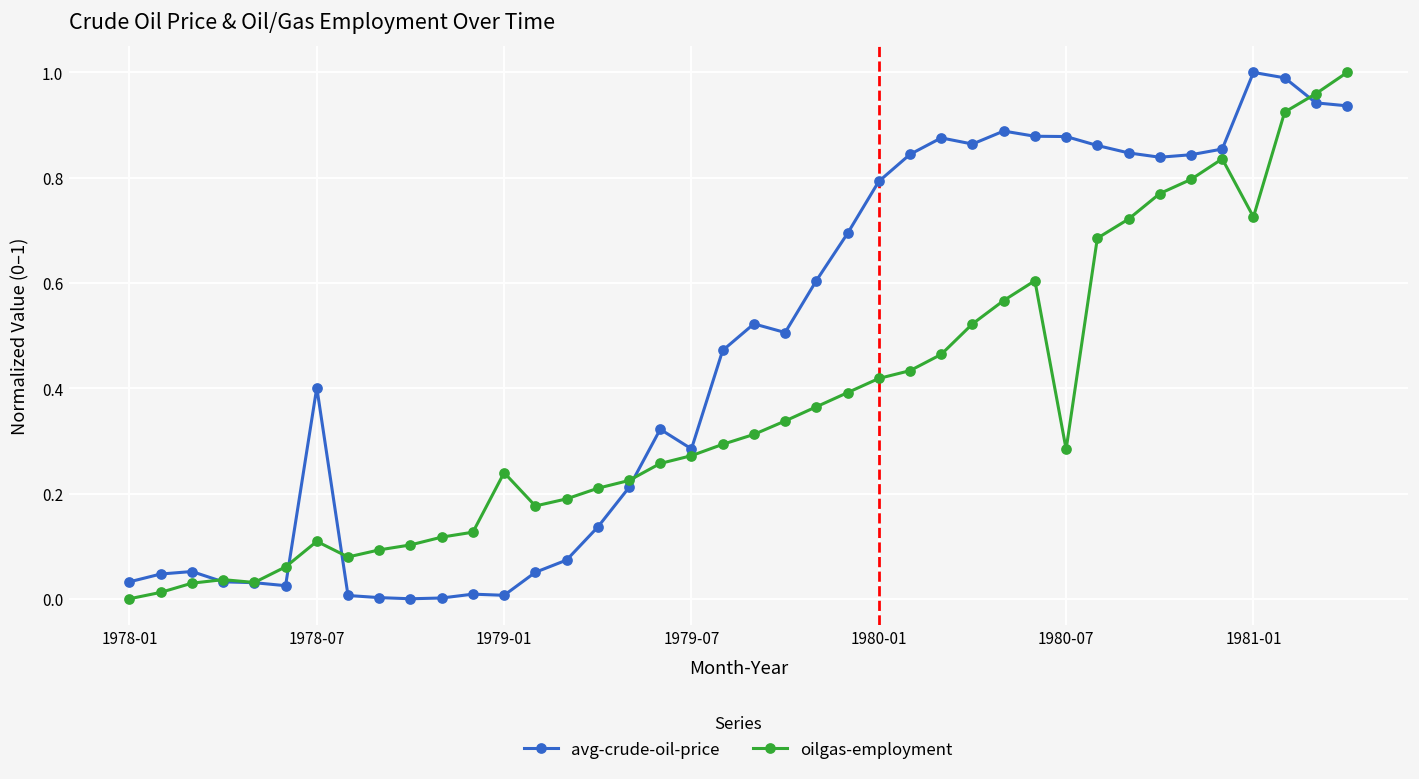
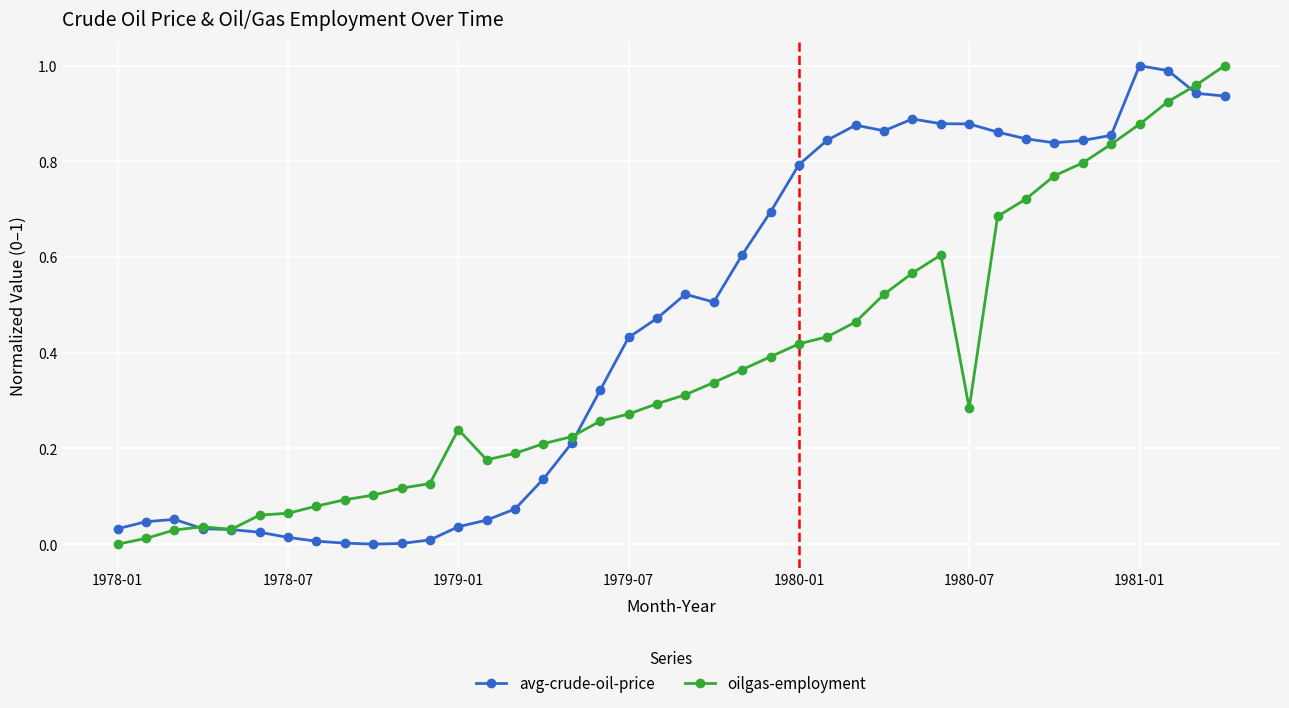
avg-crude-oil-price, 1978-07: 0.40 -> 0.01
oilgas-employment, 1978-07: 0.11 -> 0.06
avg-crude-oil-price, 1979-01: 0.01 -> 0.04
avg-crude-oil-price, 1979-07: 0.28 -> 0.43
oilgas-employment, 1981-01: 0.73 -> 0.88
